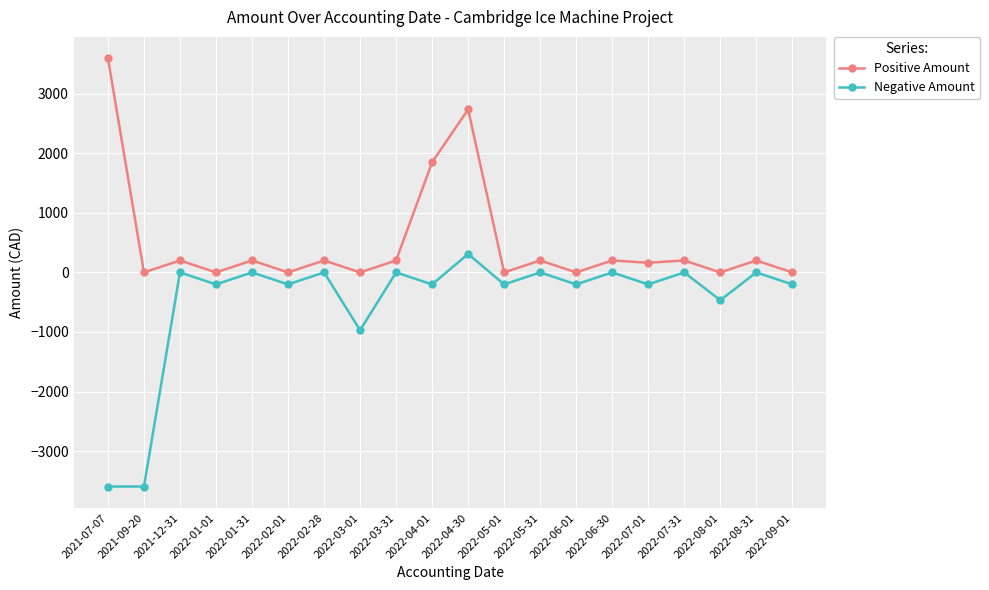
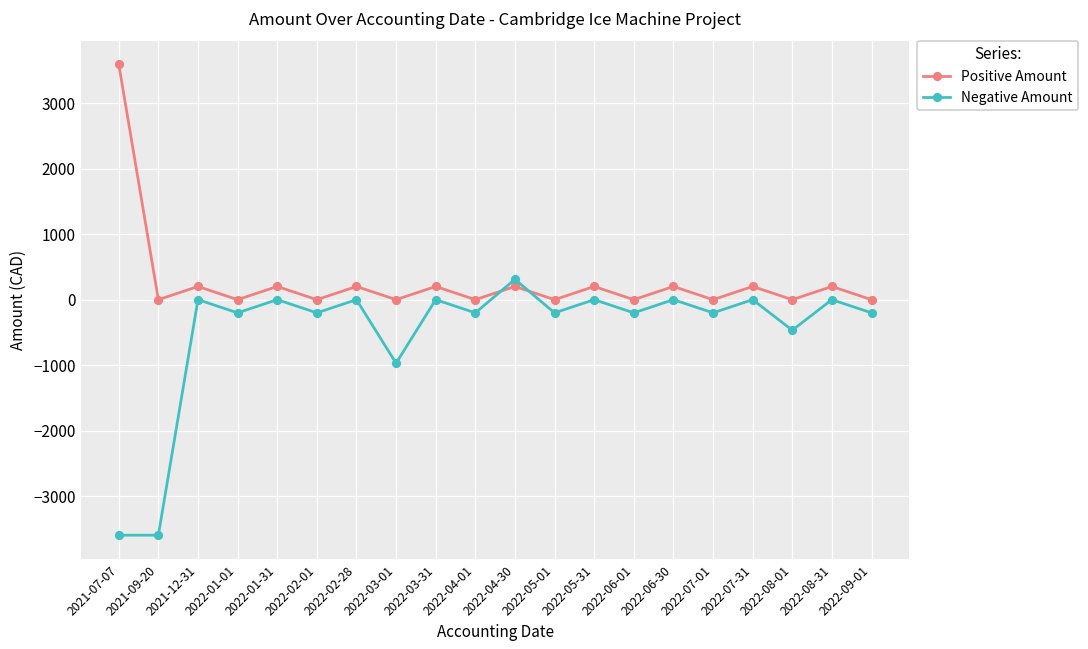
Positive Amount, 2022-04-01: 1800 -> 0
Positive Amount, 2022-04-30: 2700 -> 200
Positive Amount, 2022-07-01: 200 -> 0
